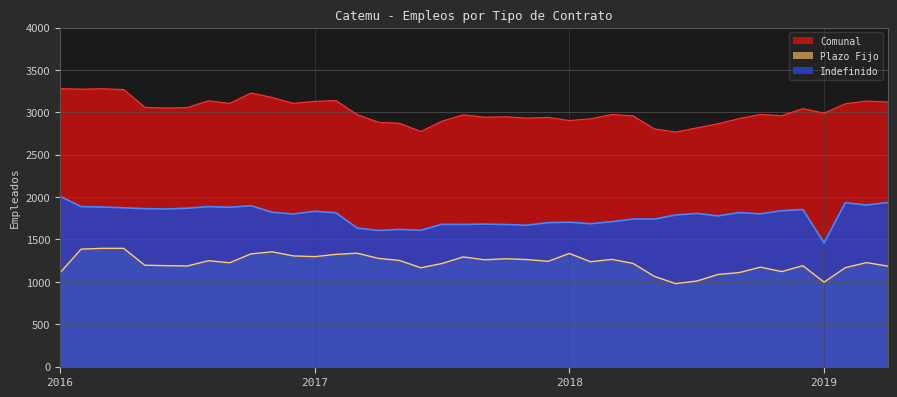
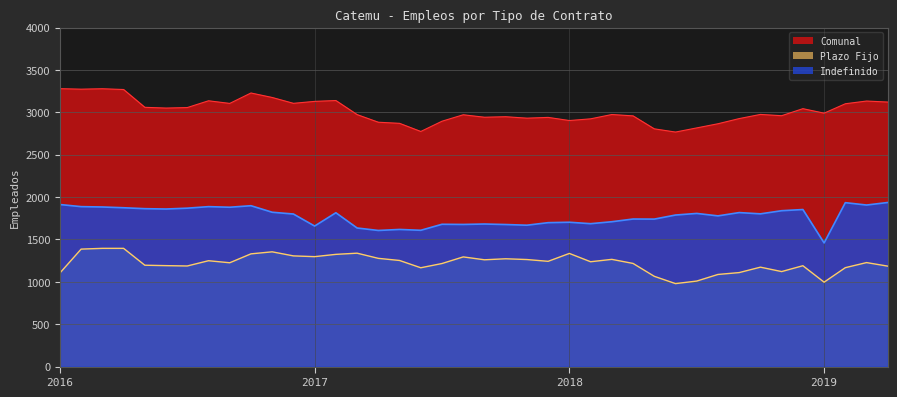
Indefinido, 2016: 2000 -> 1900
Indefinido, 2017: 1800 -> 1700
